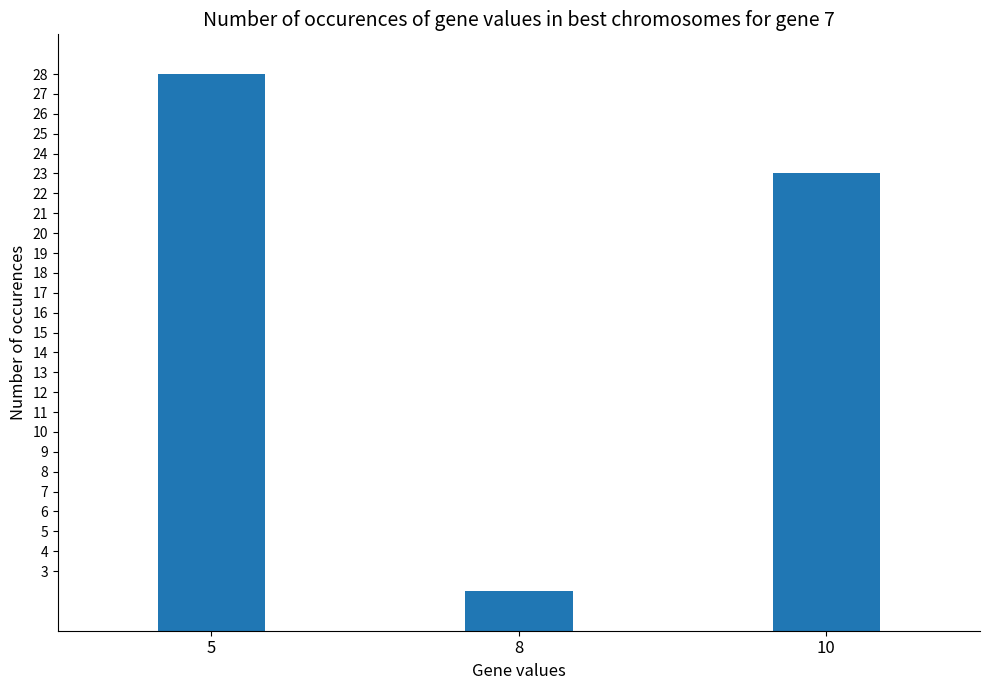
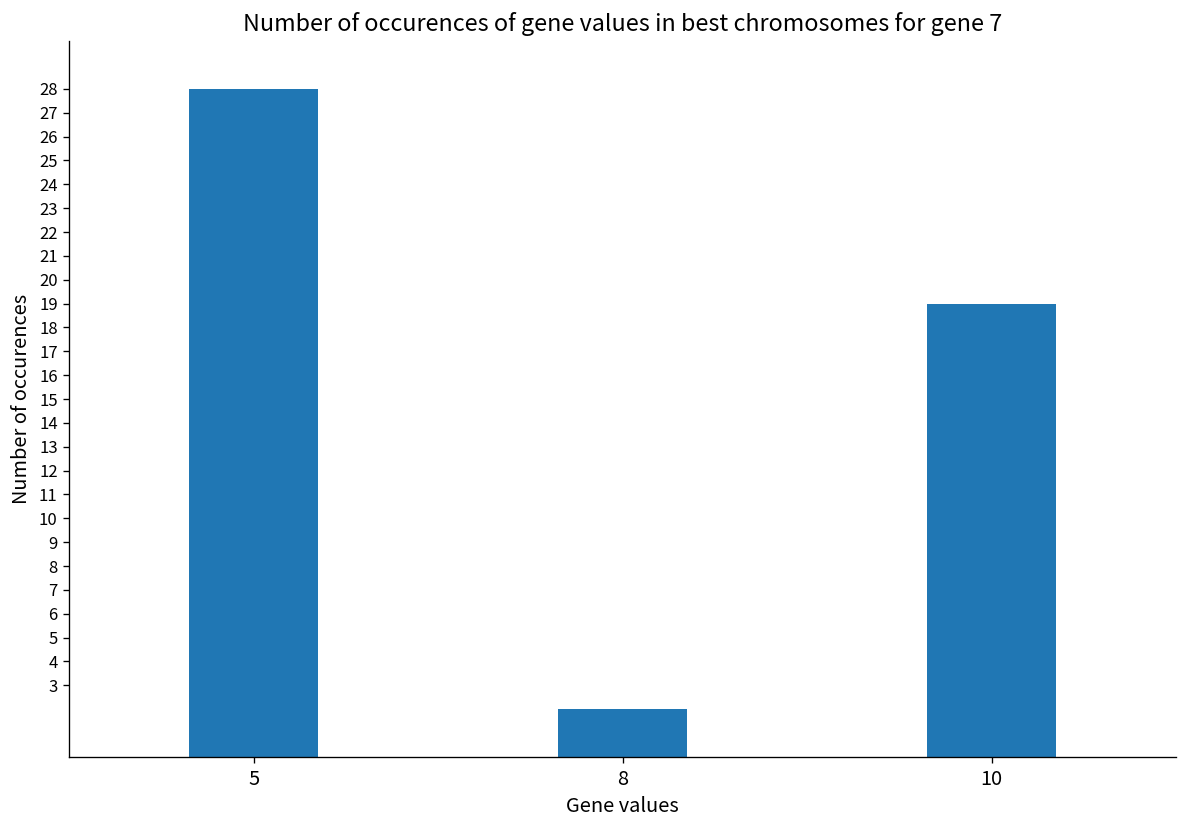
10: 23 -> 19
